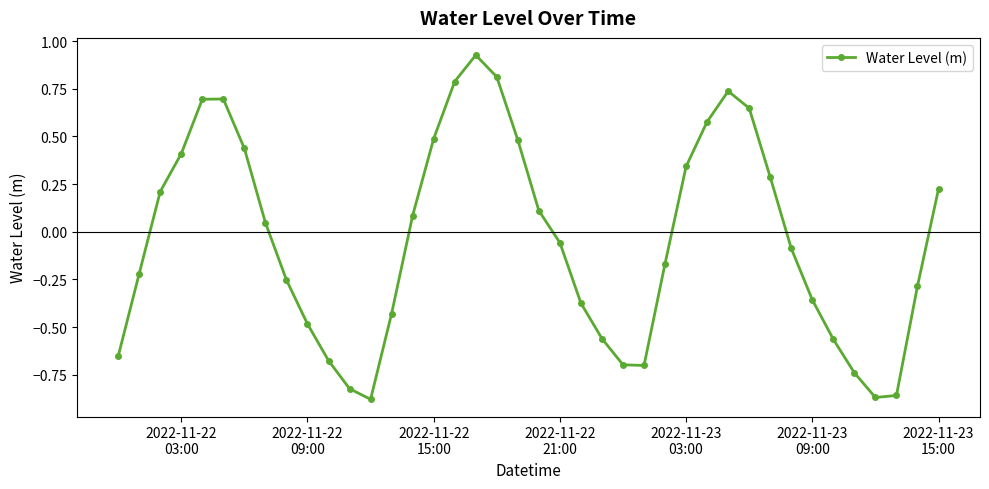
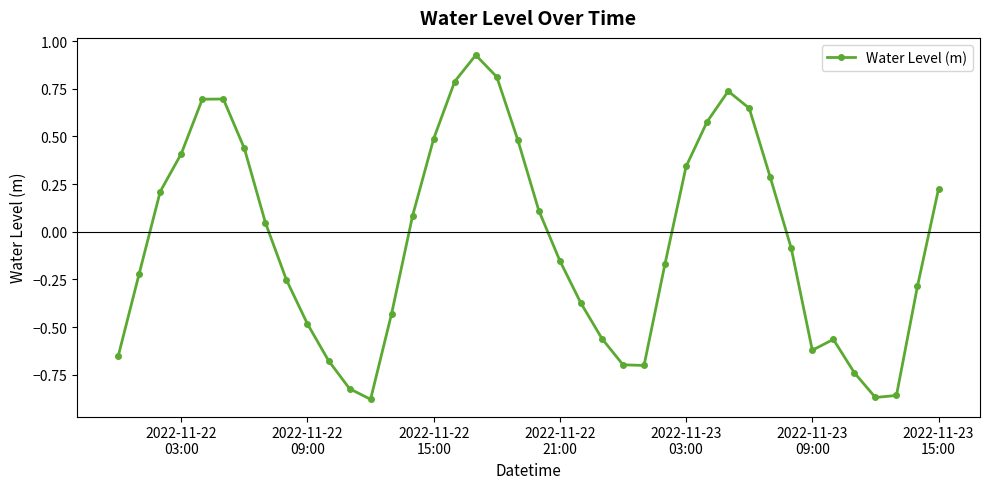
2022-11-22 21:00: -0.06 -> -0.15
2022-11-23 09:00: -0.36 -> -0.62
